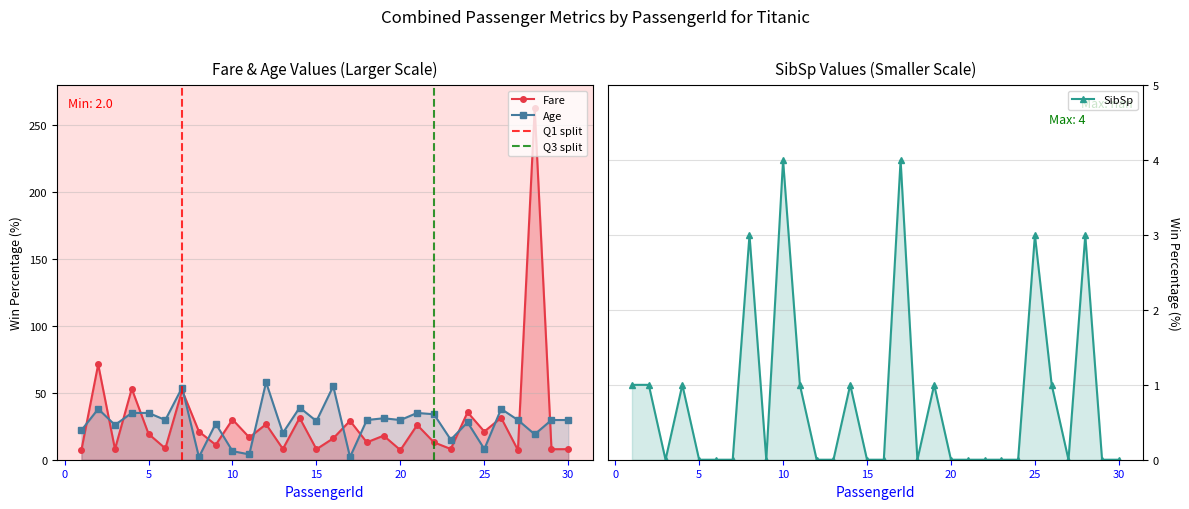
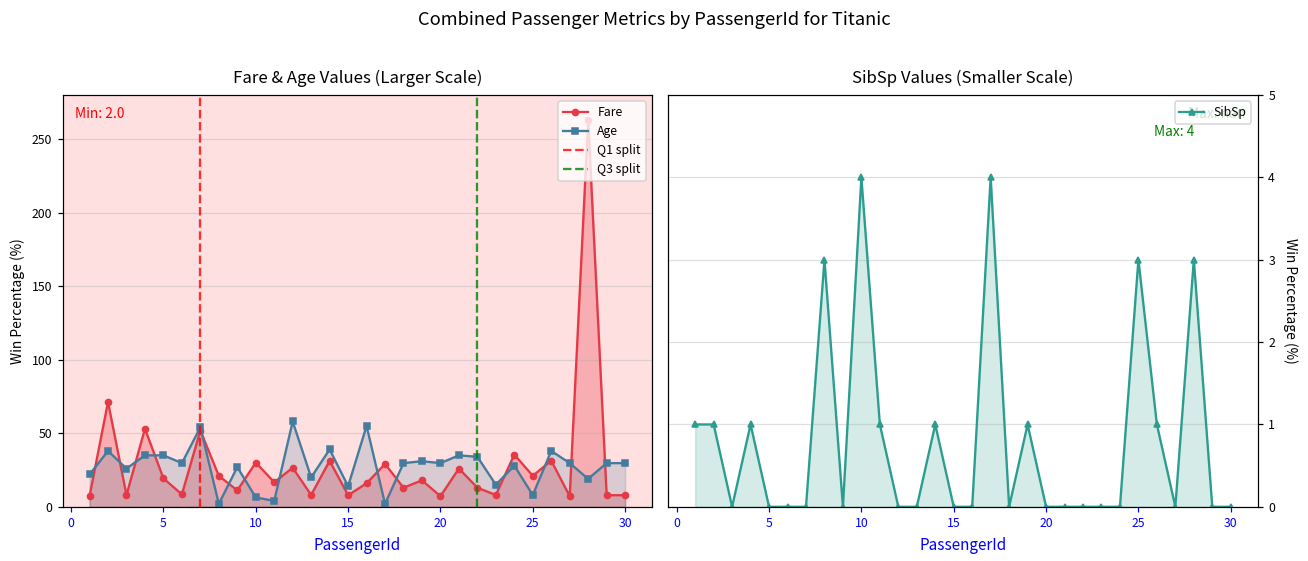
Fare & Age Values (Larger Scale), Age, 15: 29 -> 14
